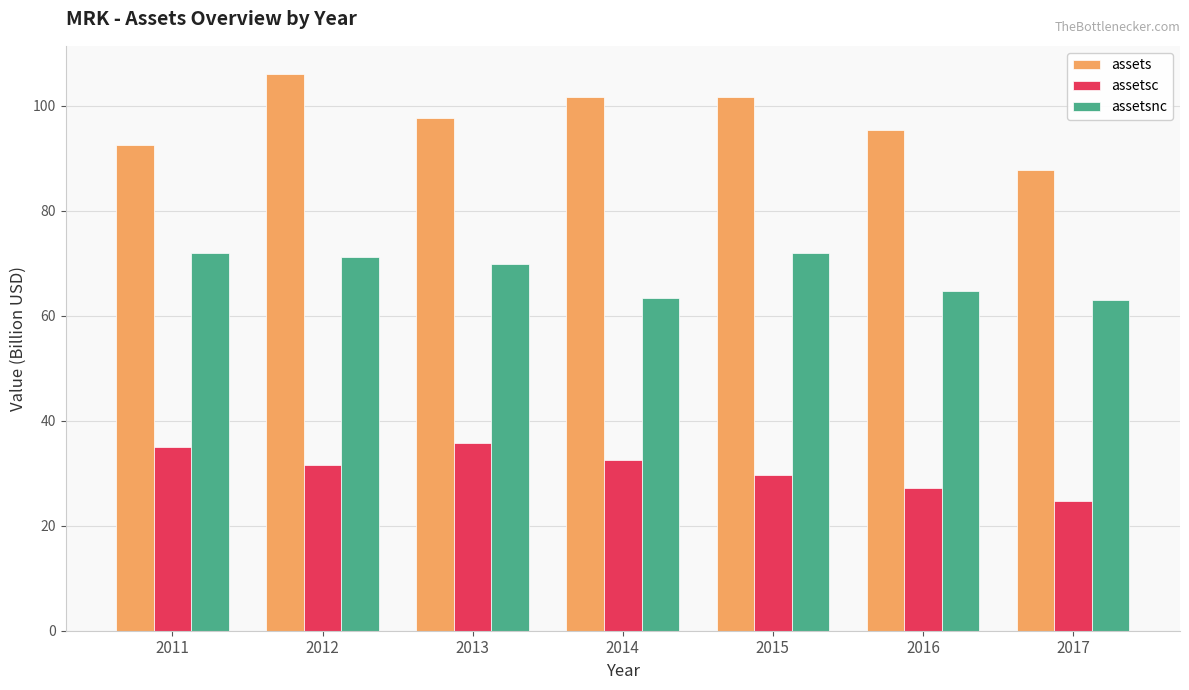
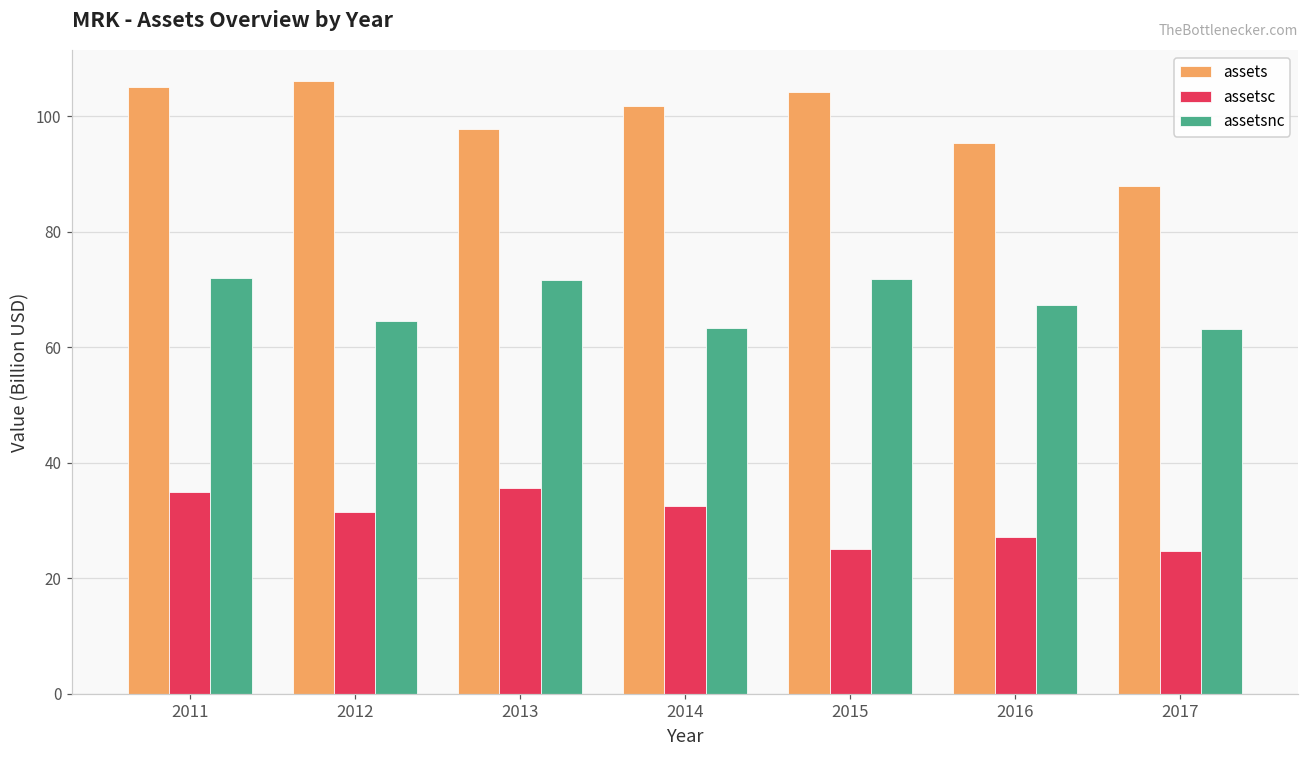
assets, 2011: 92 -> 105
assetsnc, 2012: 71 -> 65
assetsnc, 2013: 70 -> 72
assets, 2015: 102 -> 104
assetsc, 2015: 30 -> 25
assetsnc, 2016: 65 -> 67
